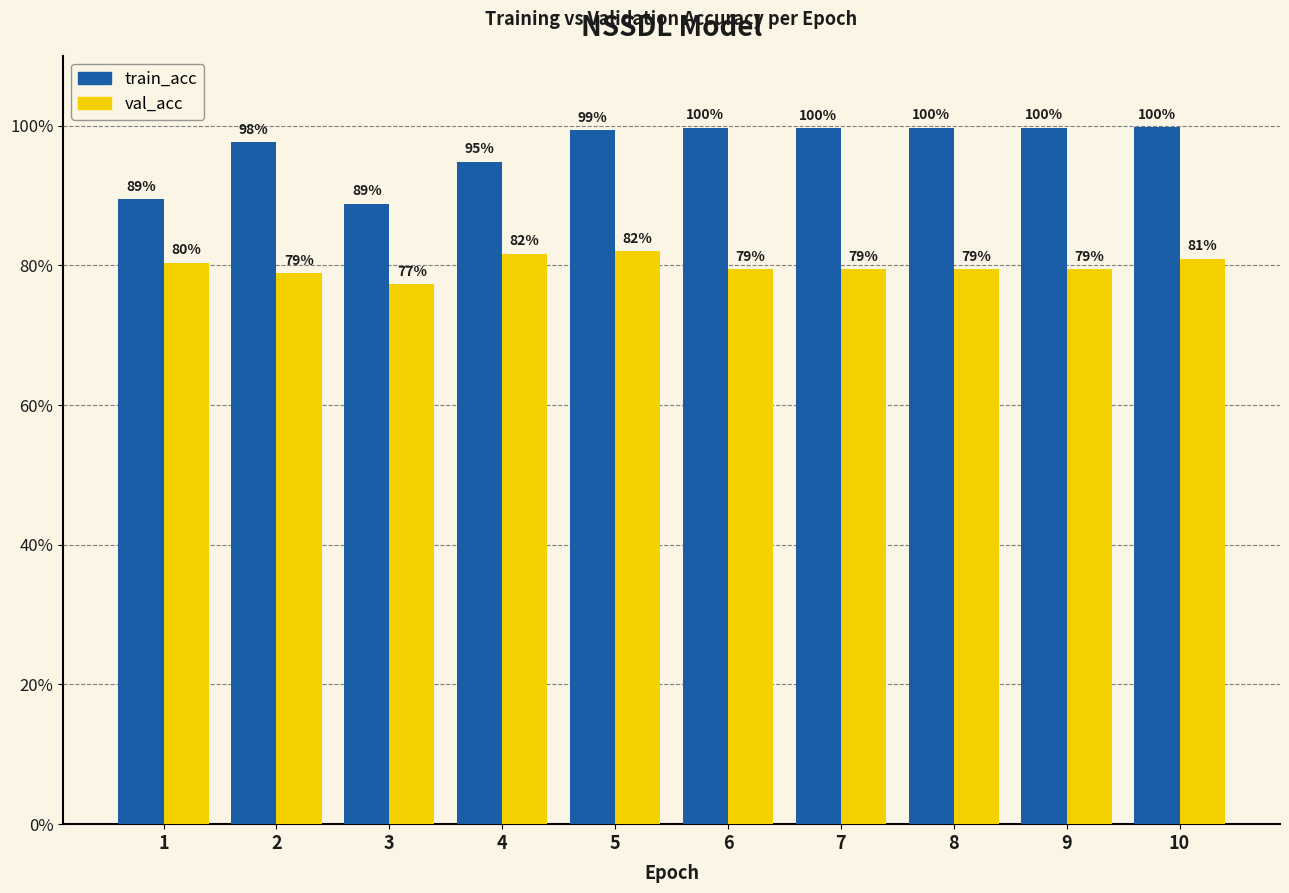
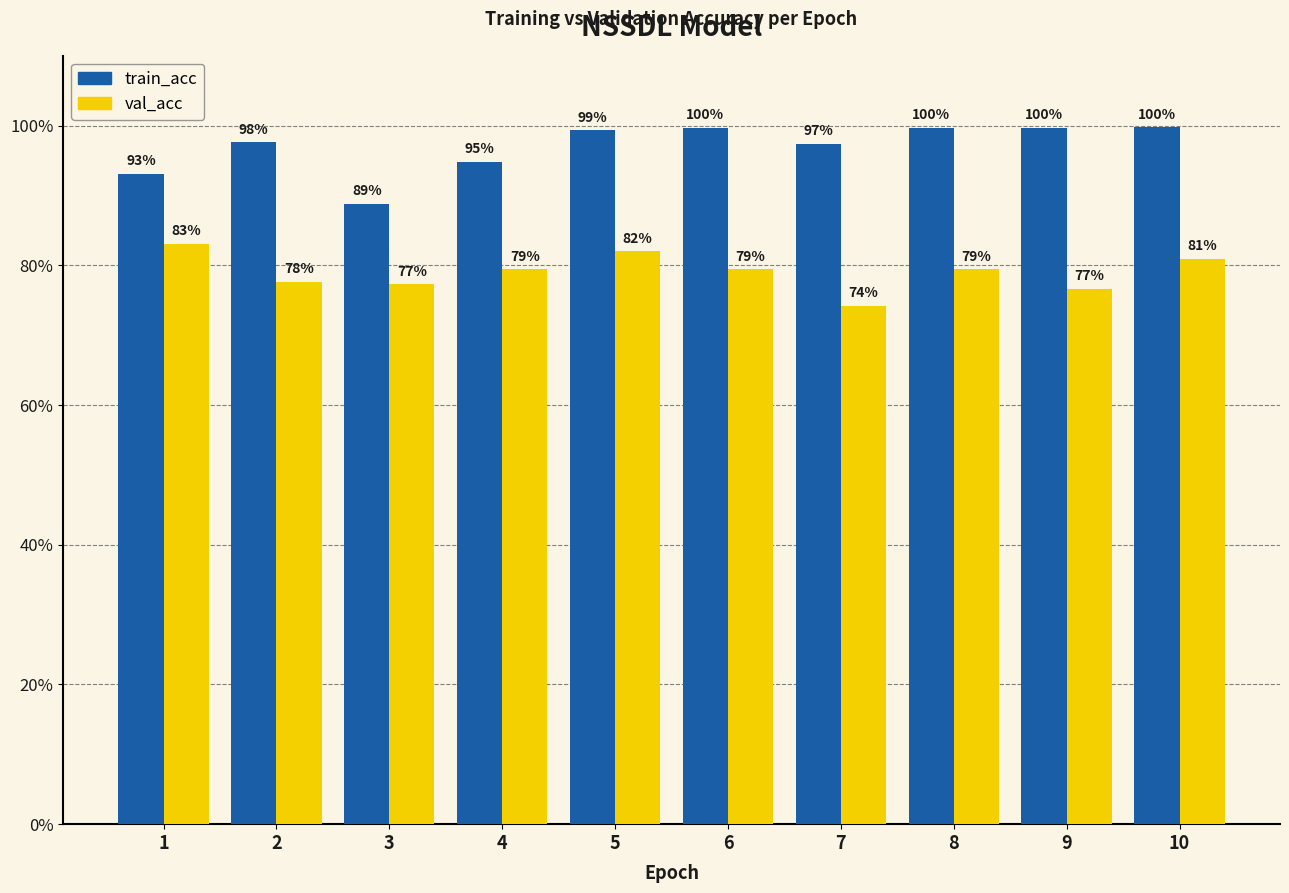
train_acc, 1: 89% -> 93%
val_acc, 1: 80% -> 83%
val_acc, 2: 79% -> 78%
val_acc, 4: 82% -> 79%
train_acc, 7: 100% -> 97%
val_acc, 7: 79% -> 74%
val_acc, 9: 79% -> 77%
